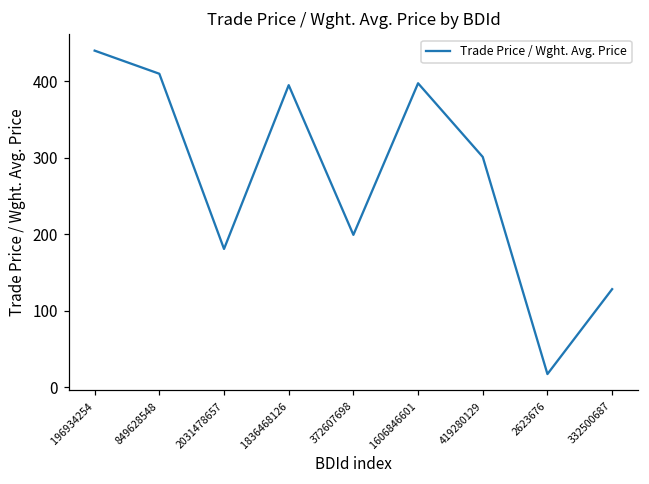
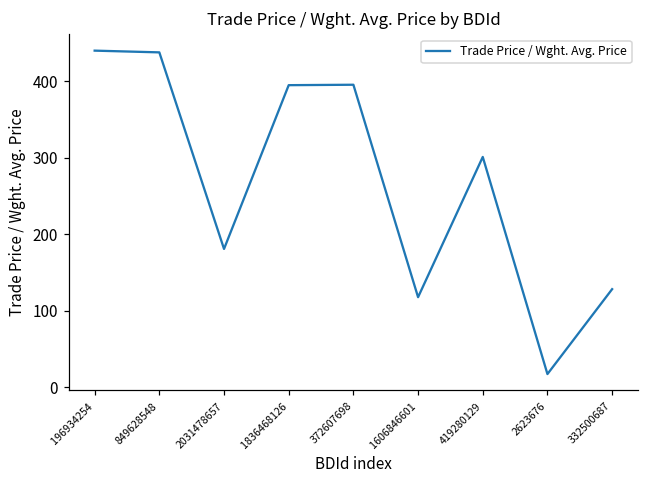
849628548: 410 -> 440
372607698: 200 -> 400
1606846601: 400 -> 120
